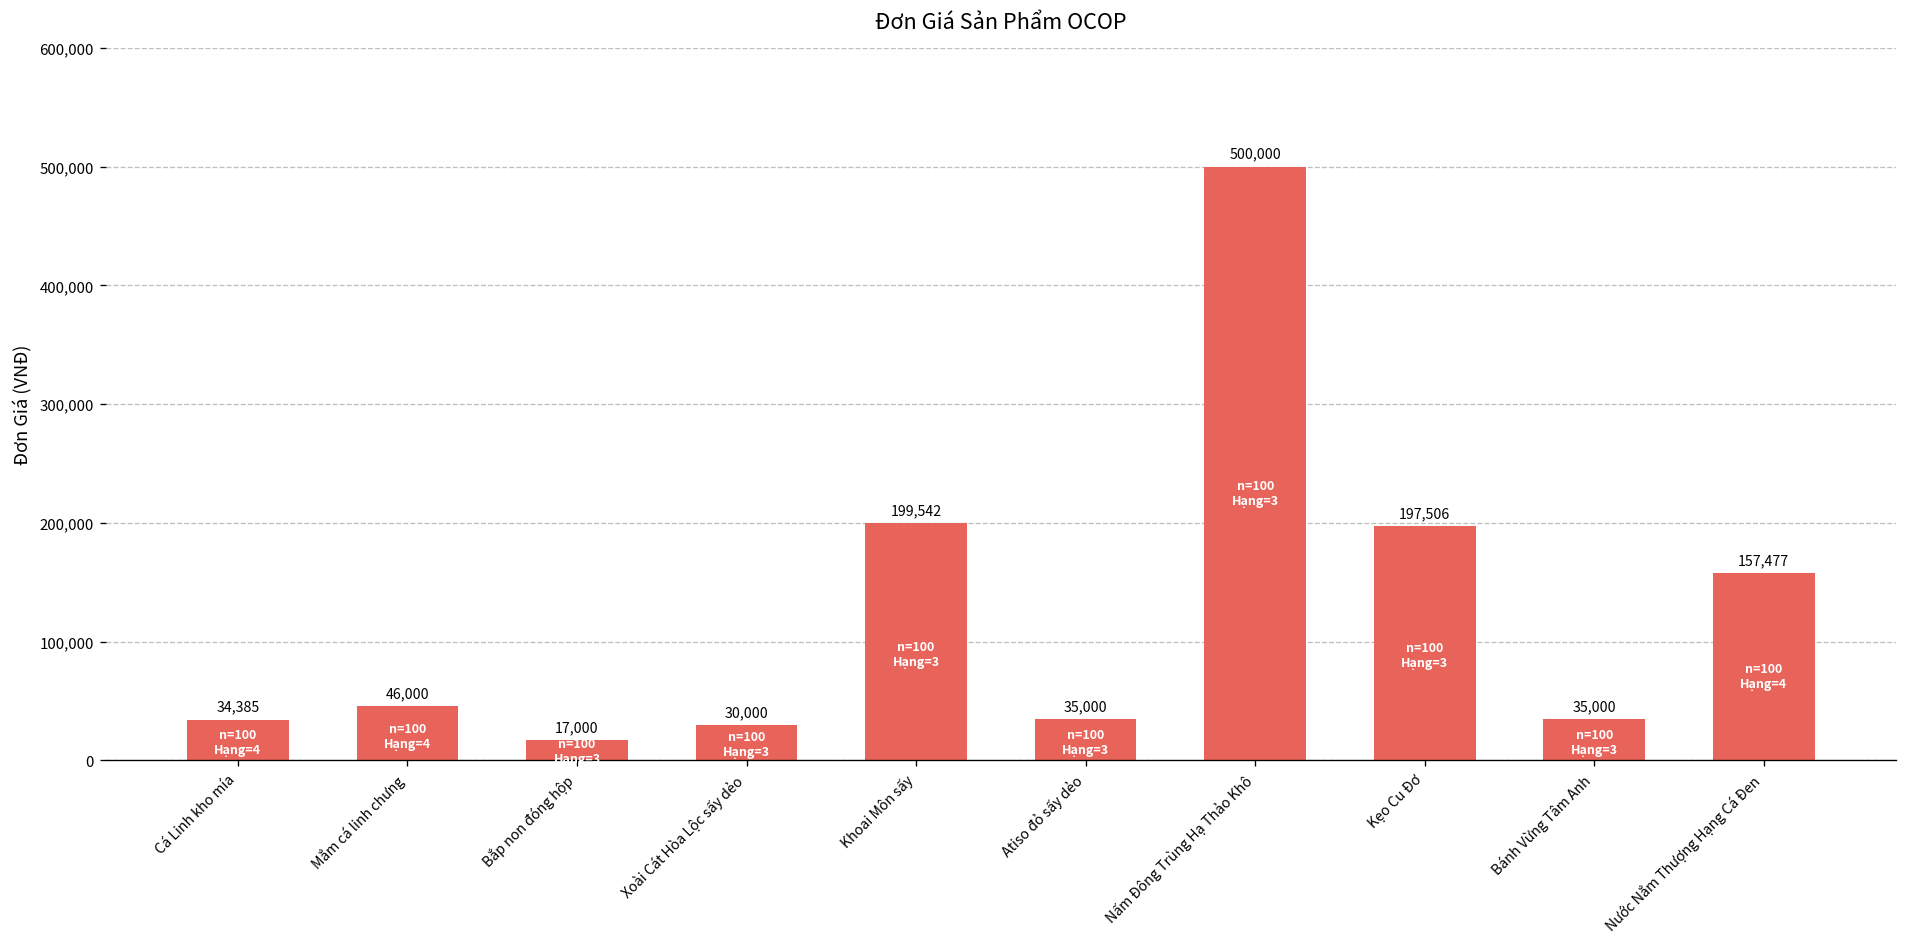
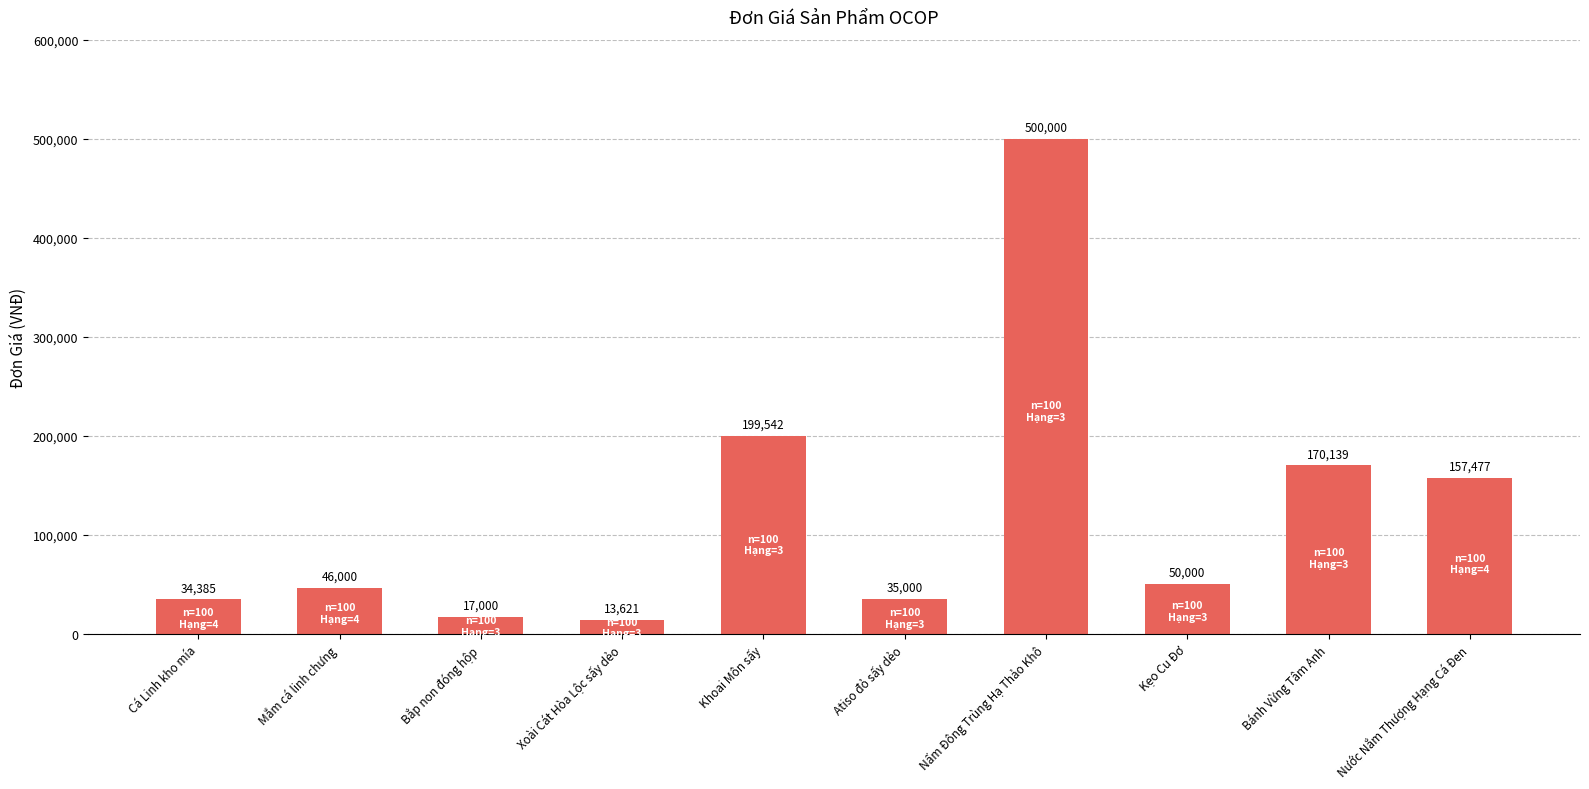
Xoài Cát Hòa Lộc sấy dẻo: 30,000 -> 13,621
Kẹo Cu Đơ: 197,506 -> 50,000
Bánh Vừng Tâm Anh: 35,000 -> 170,139
